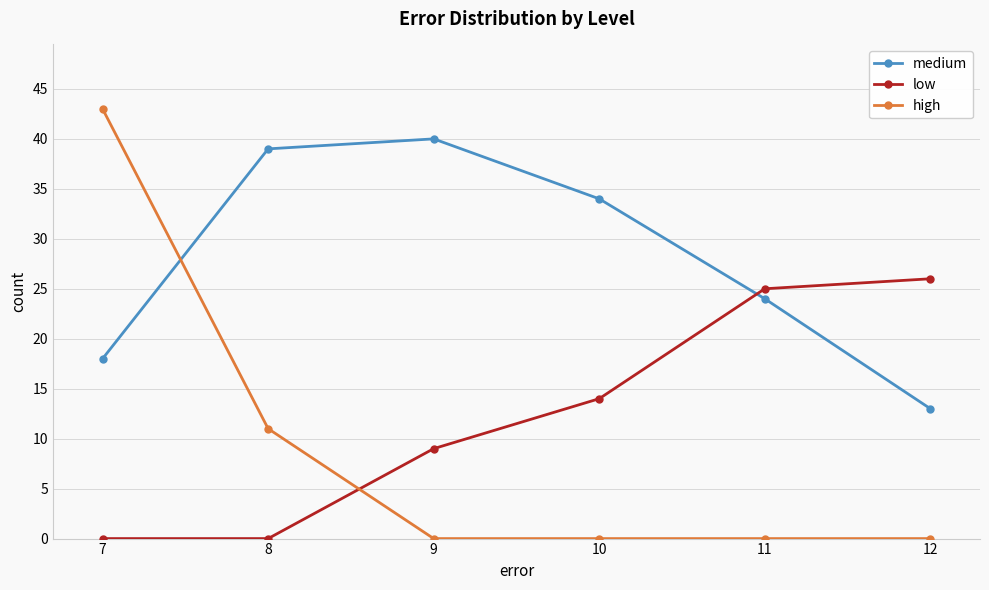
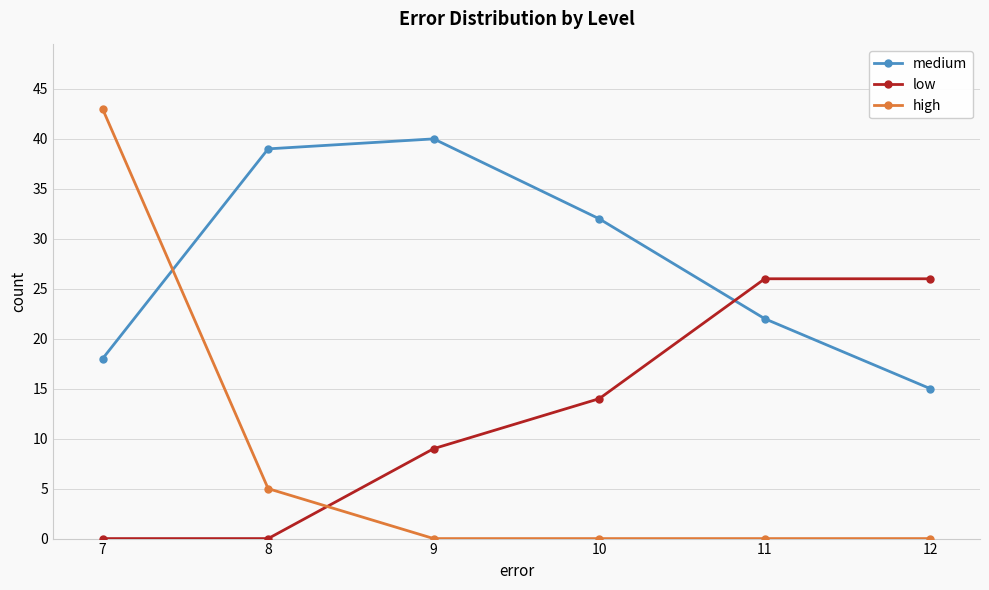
high, 8: 11 -> 5
medium, 10: 34 -> 32
medium, 11: 24 -> 22
low, 11: 25 -> 26
medium, 12: 13 -> 15
